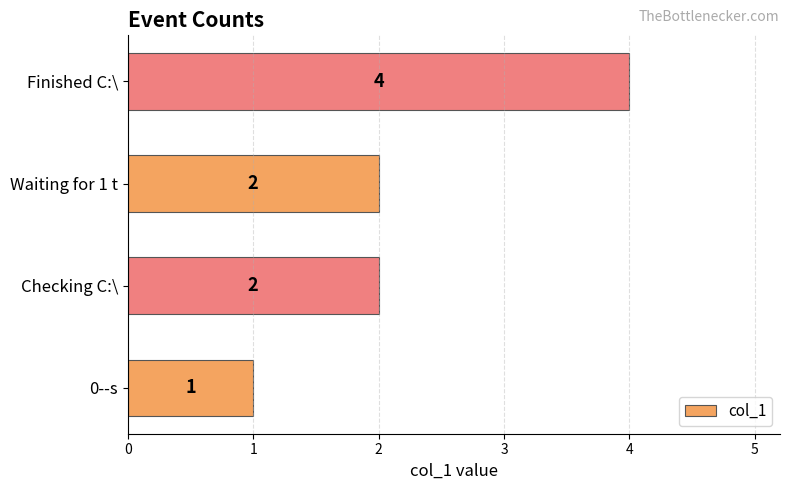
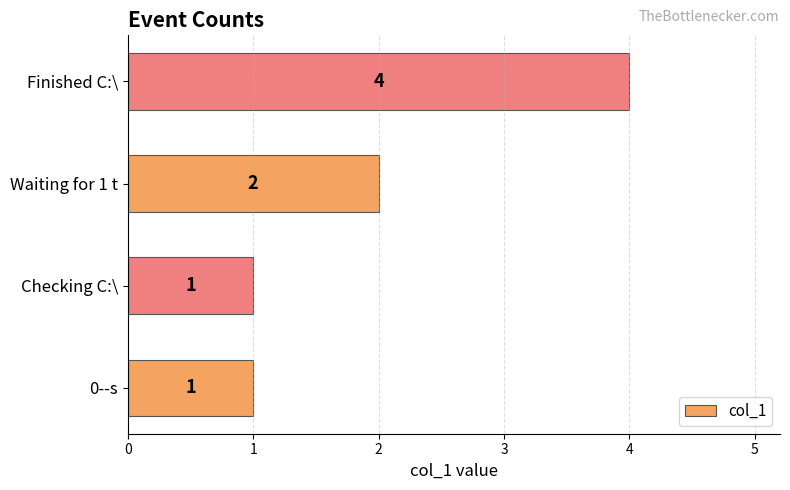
Checking C:\: 2 -> 1
